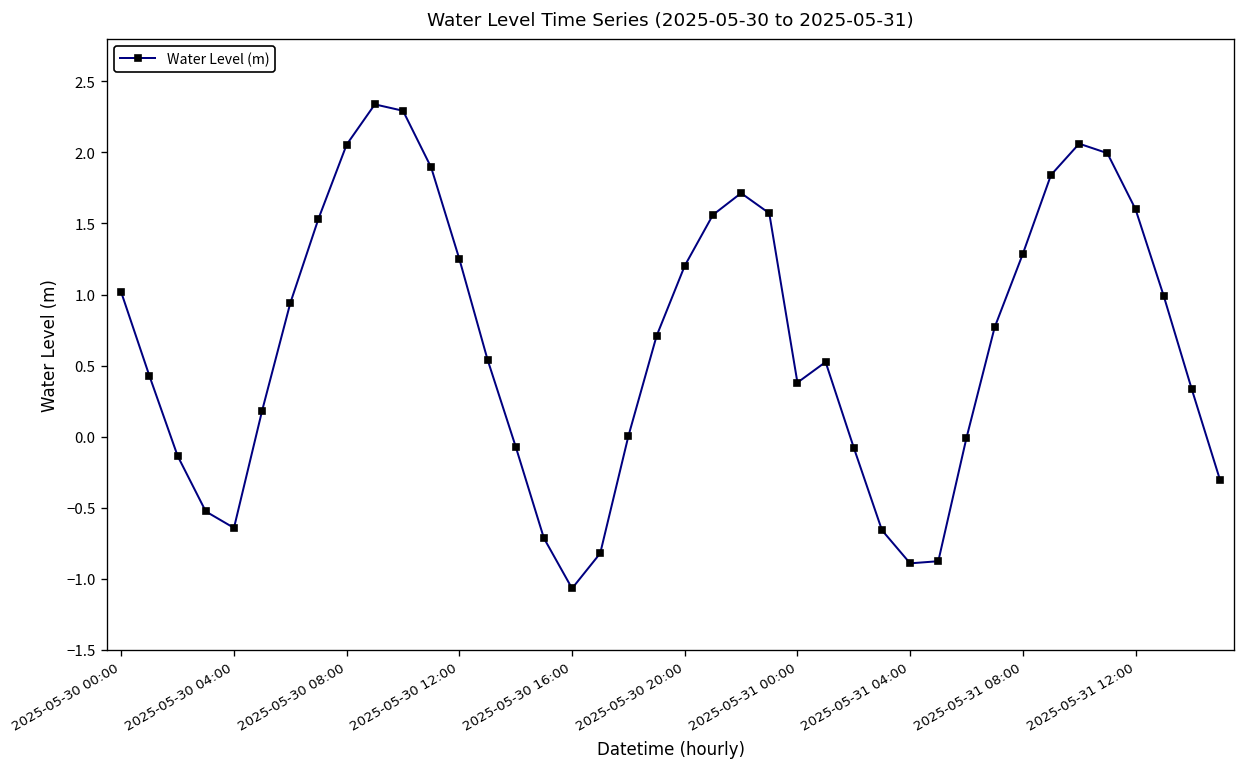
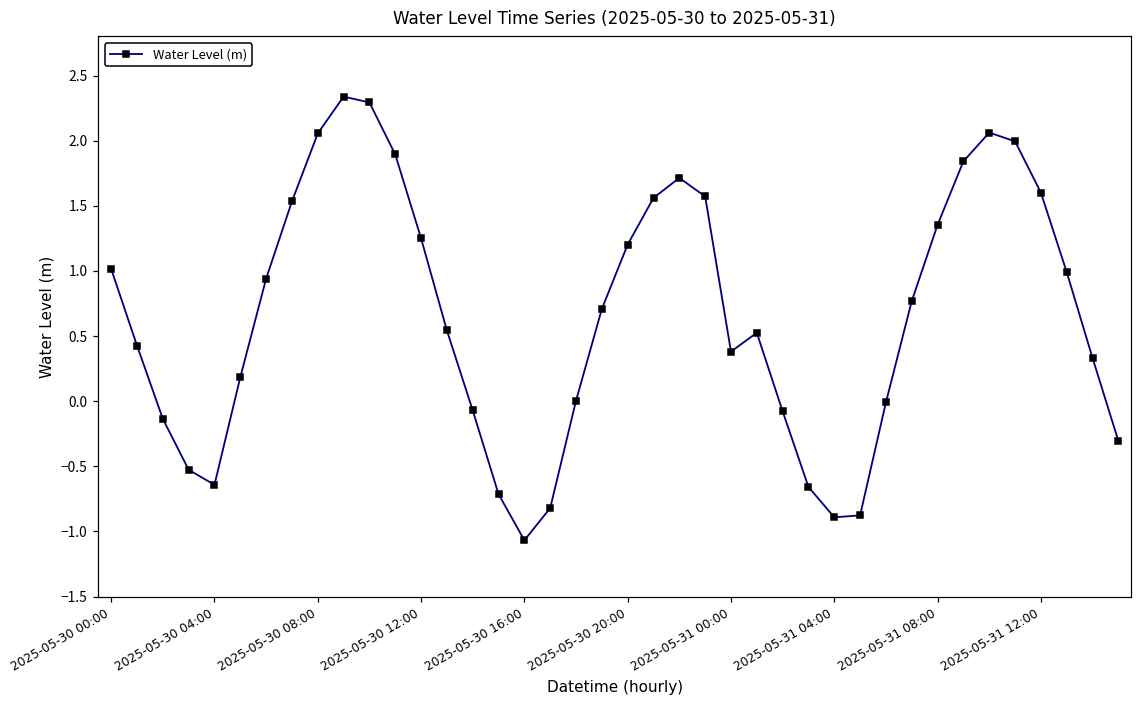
2025-05-31 08:00: 1.29 -> 1.35
